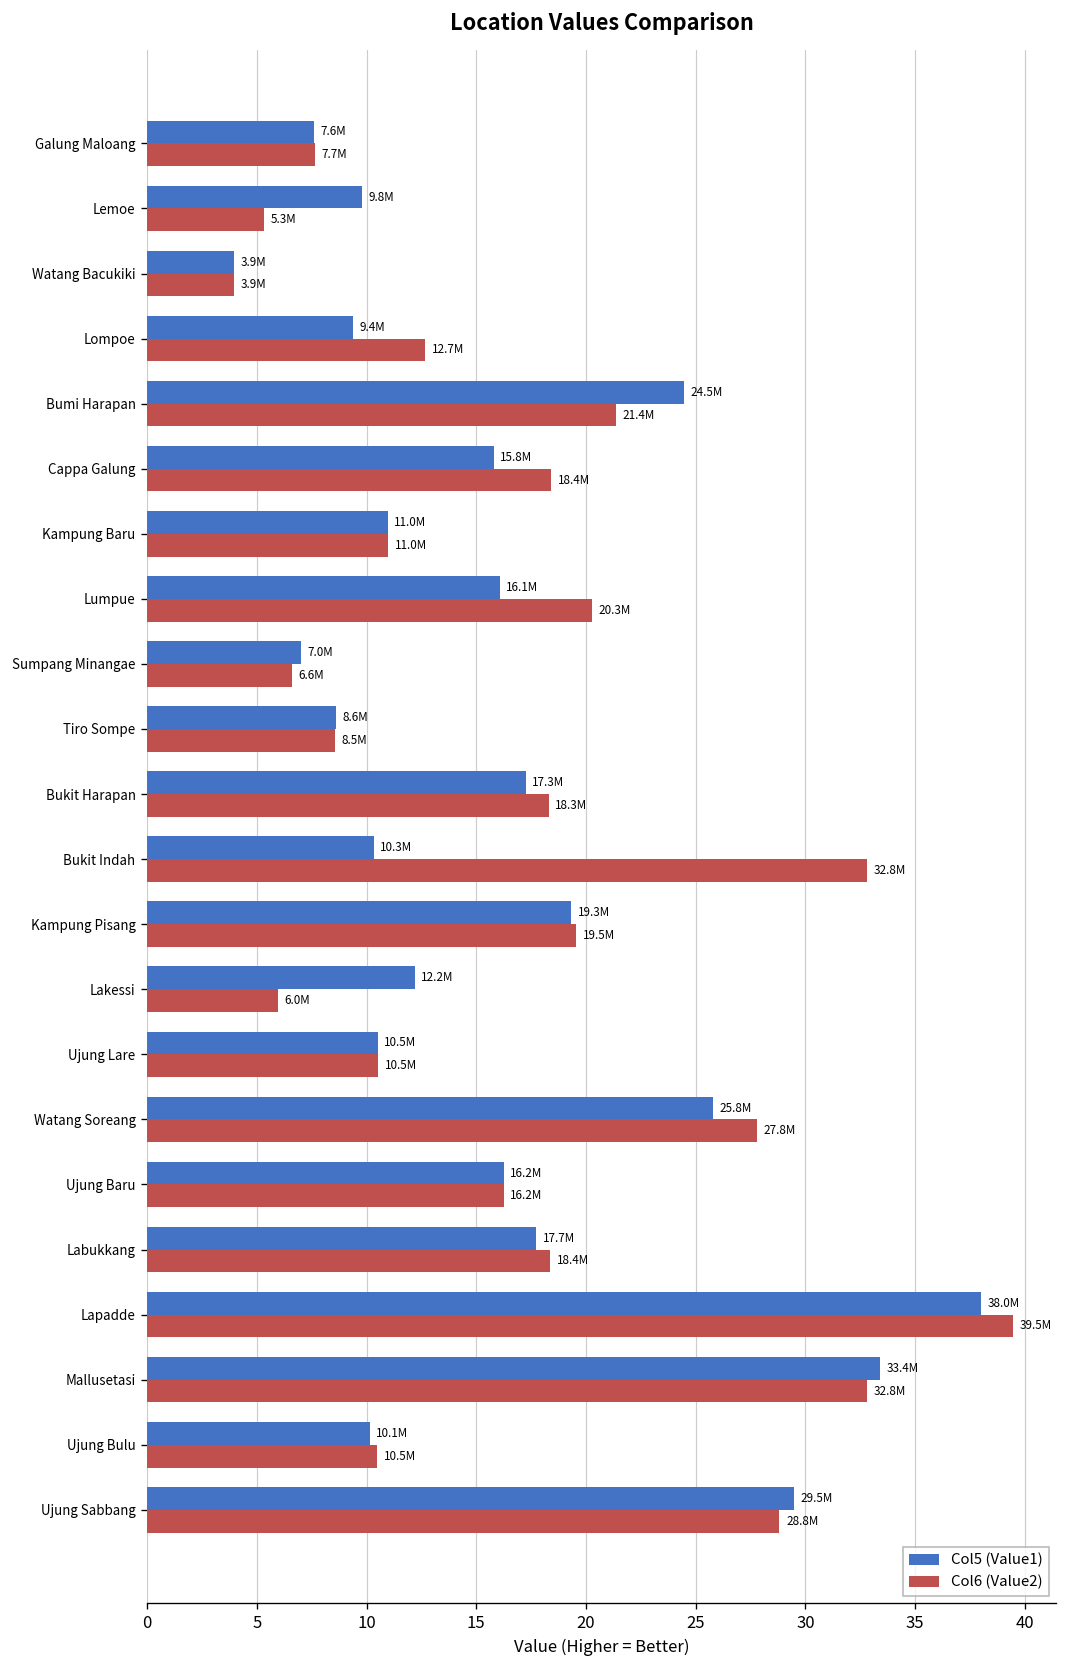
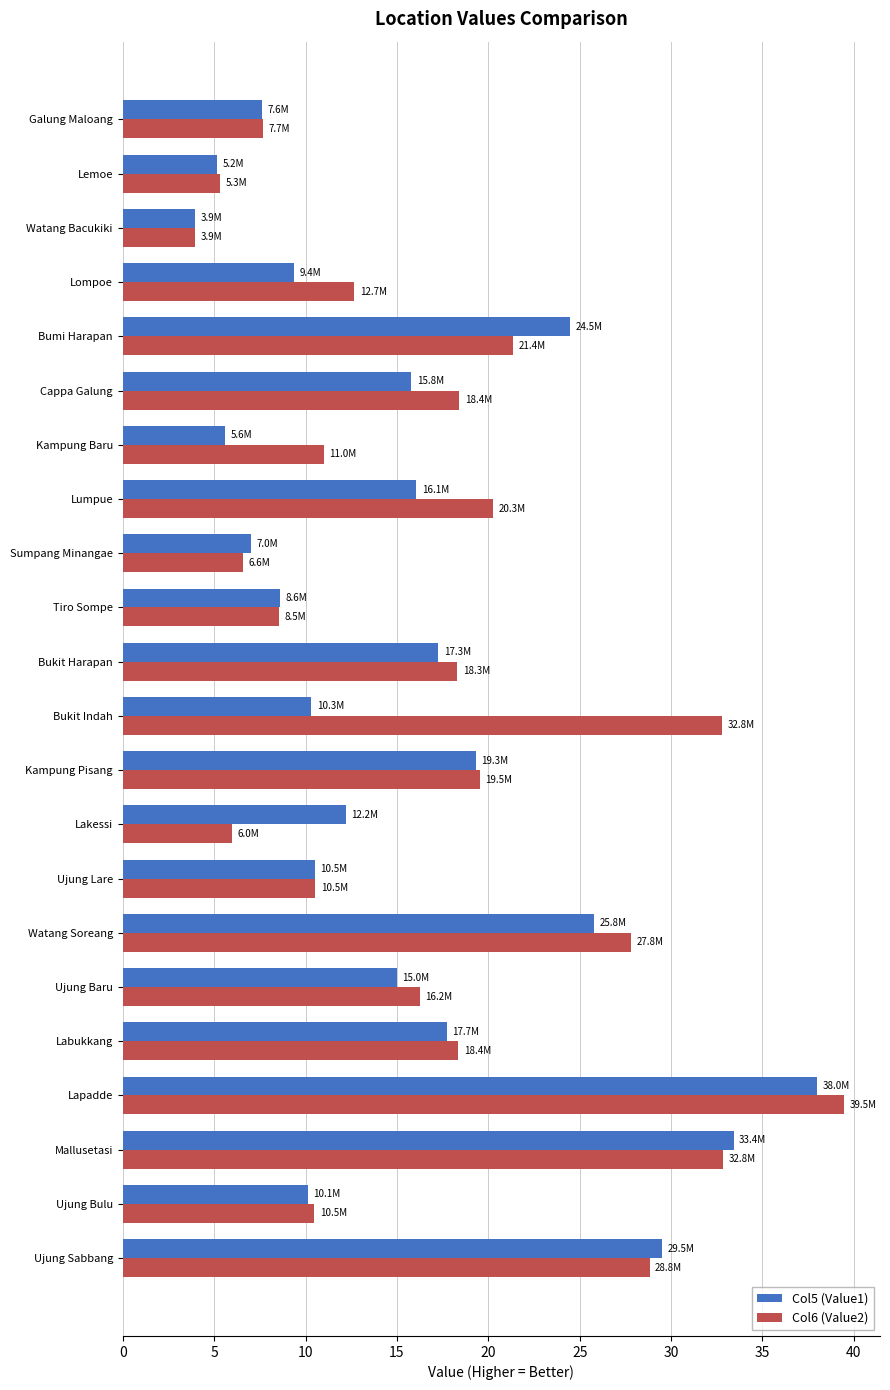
Col5 (Value1), Lemoe: 9.8M -> 5.2M
Col5 (Value1), Kampung Baru: 11.0M -> 5.6M
Col5 (Value1), Ujung Baru: 16.2M -> 15.0M
